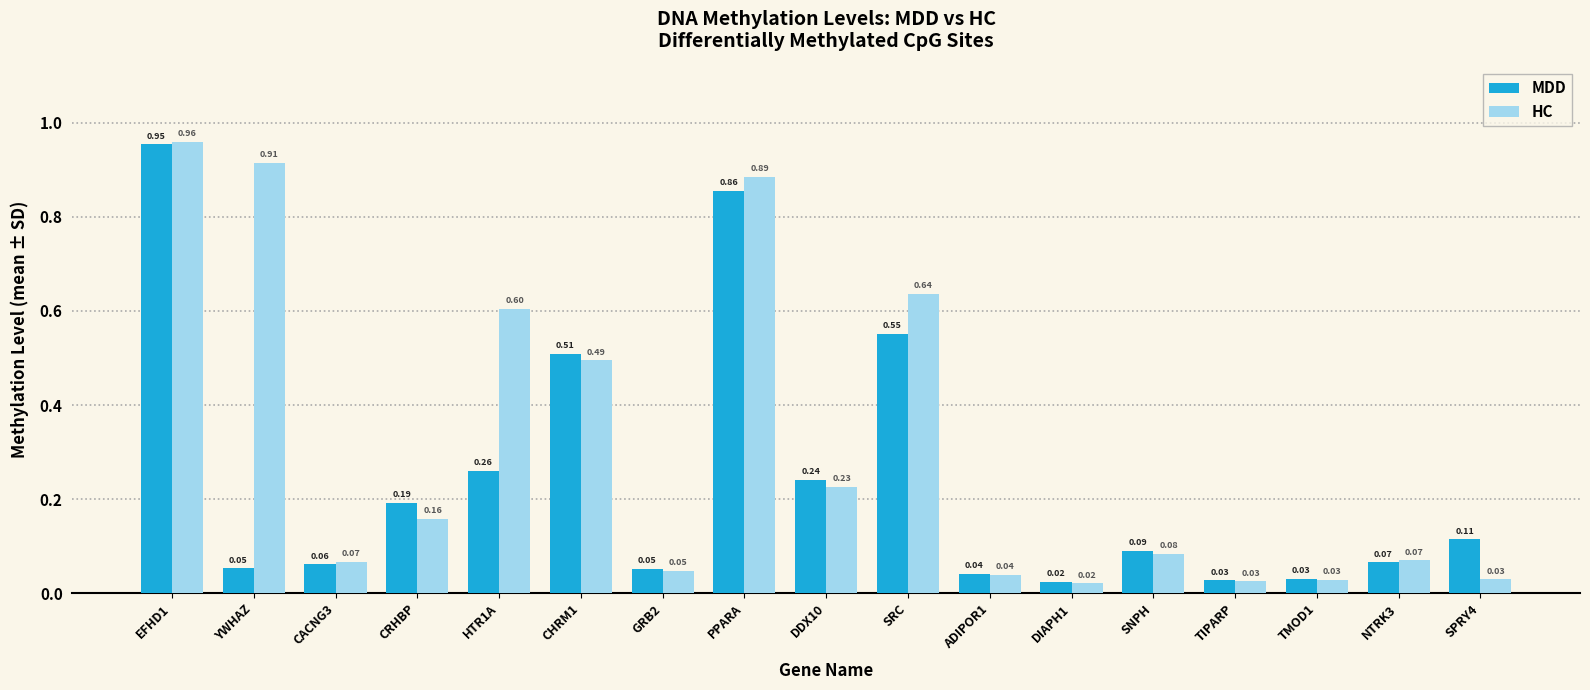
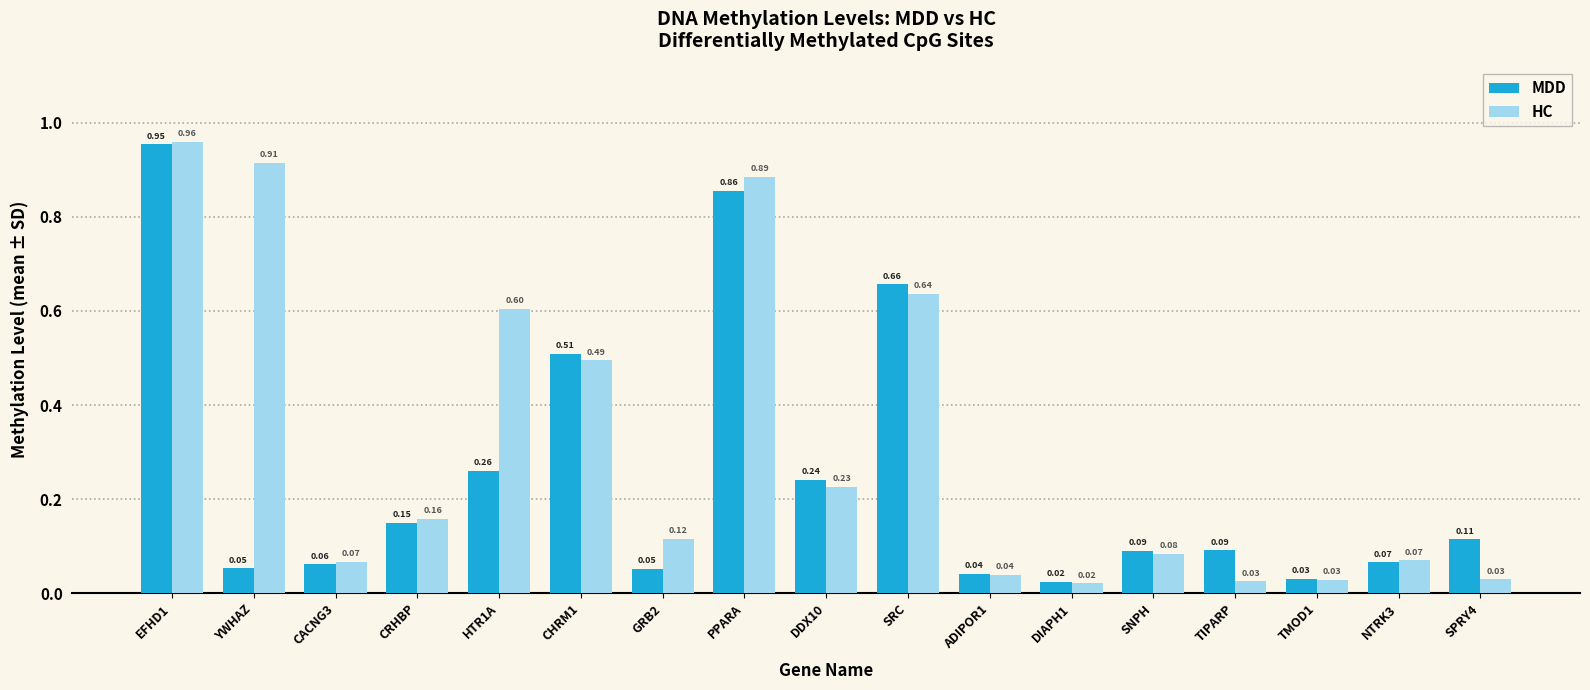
MDD, CRHBP: 0.19 -> 0.15
HC, GRB2: 0.05 -> 0.12
MDD, SRC: 0.55 -> 0.66
MDD, TIPARP: 0.03 -> 0.09
